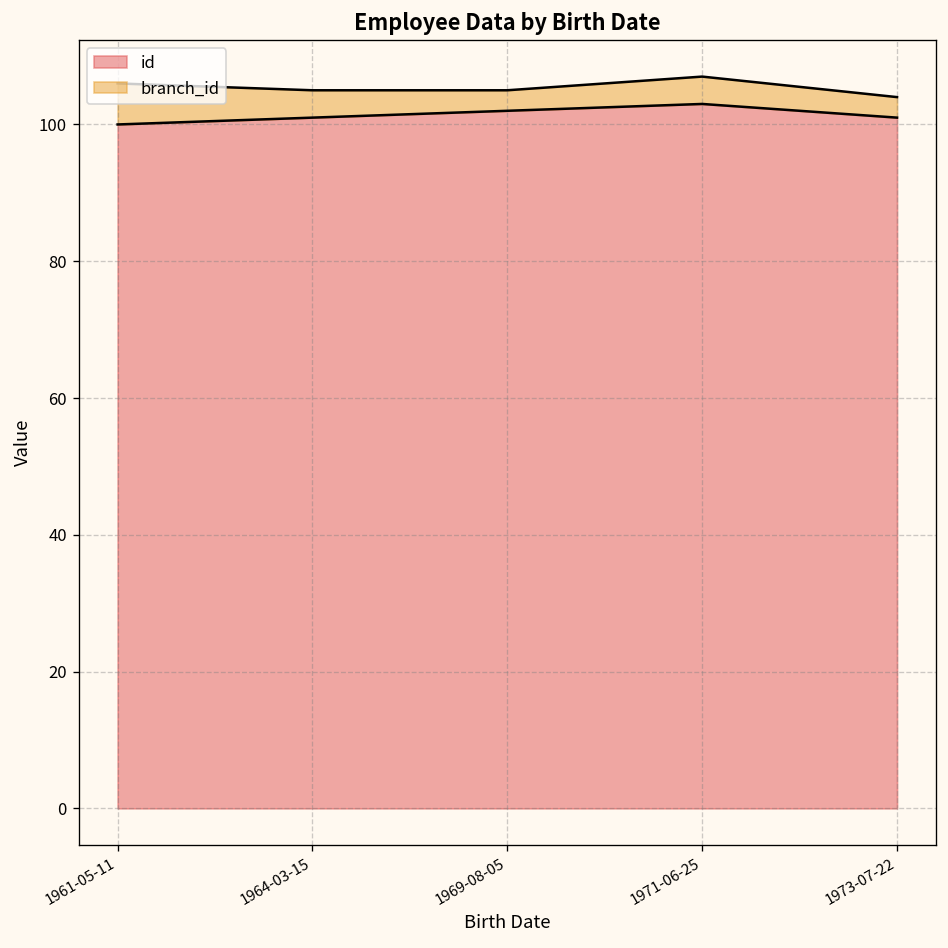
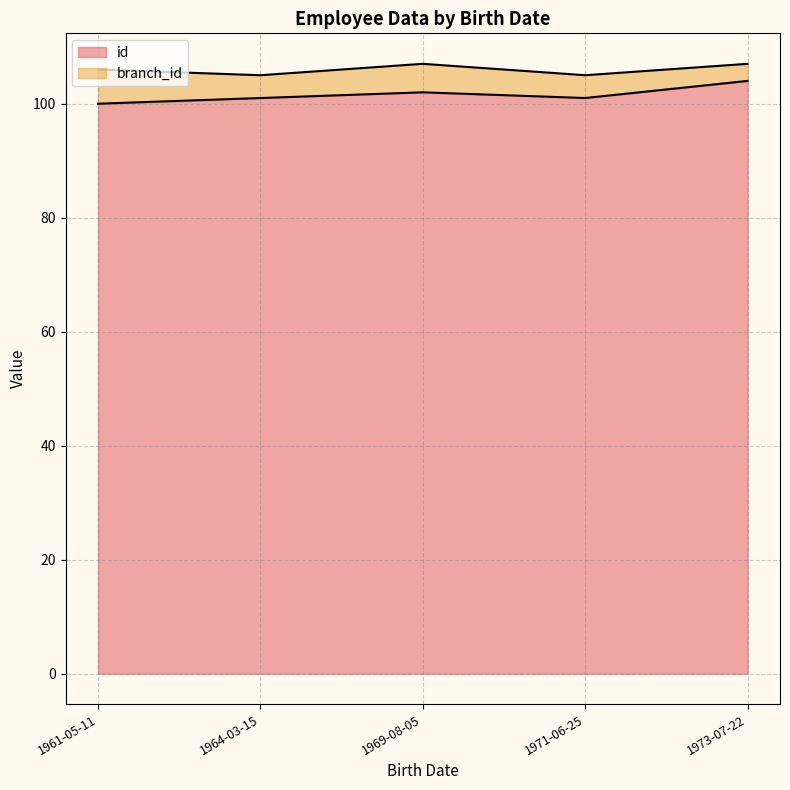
branch_id, 1969-08-05: 3 -> 5
id, 1971-06-25: 103 -> 101
id, 1973-07-22: 101 -> 104
